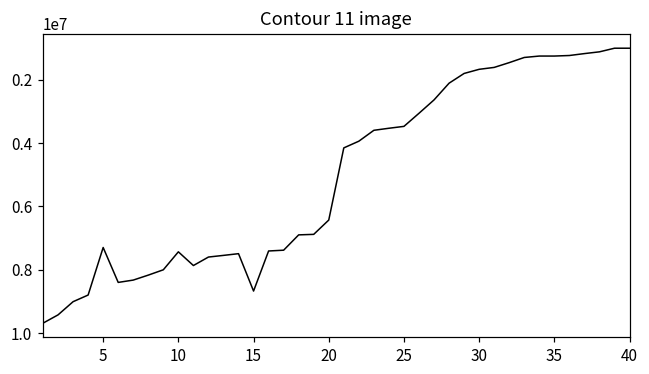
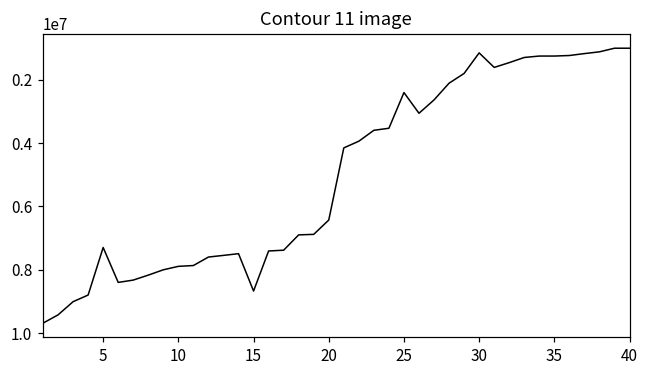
10: 7400000 -> 7900000
25: 3500000 -> 2400000
30: 1700000 -> 1100000
